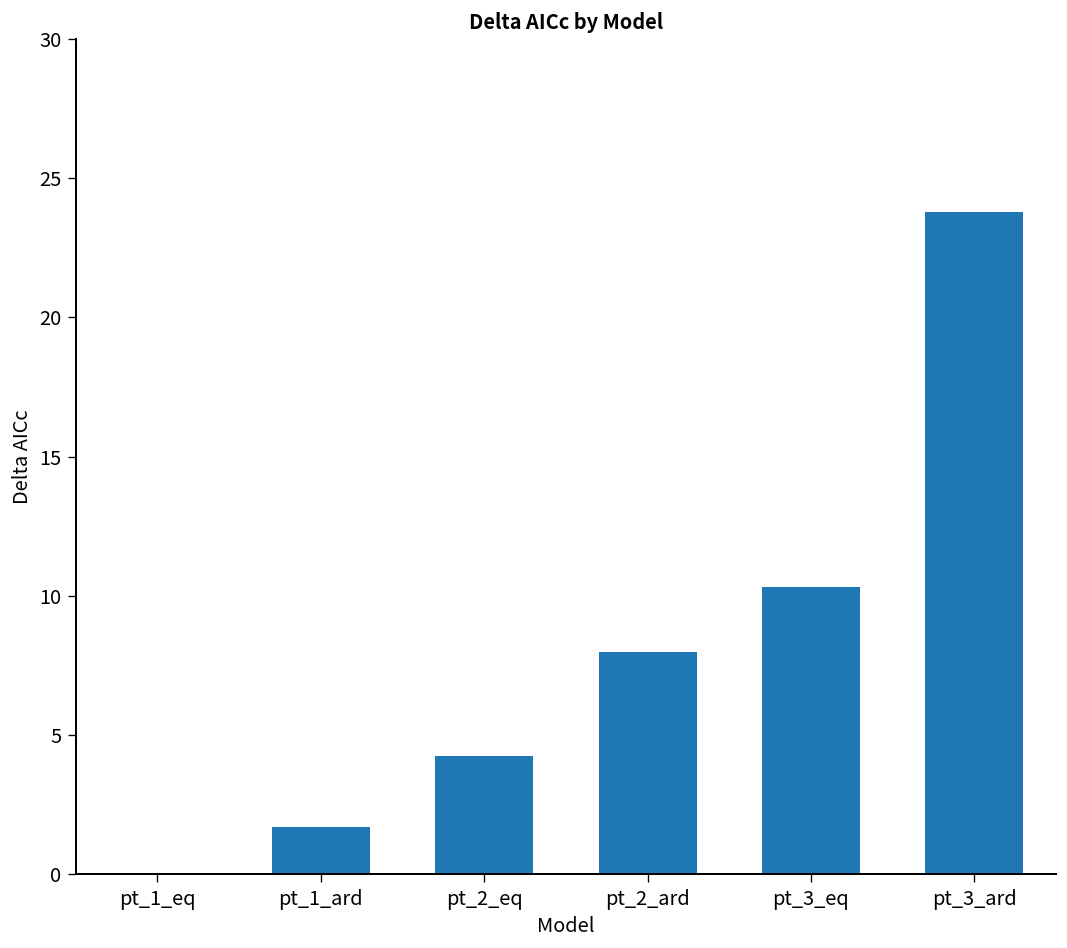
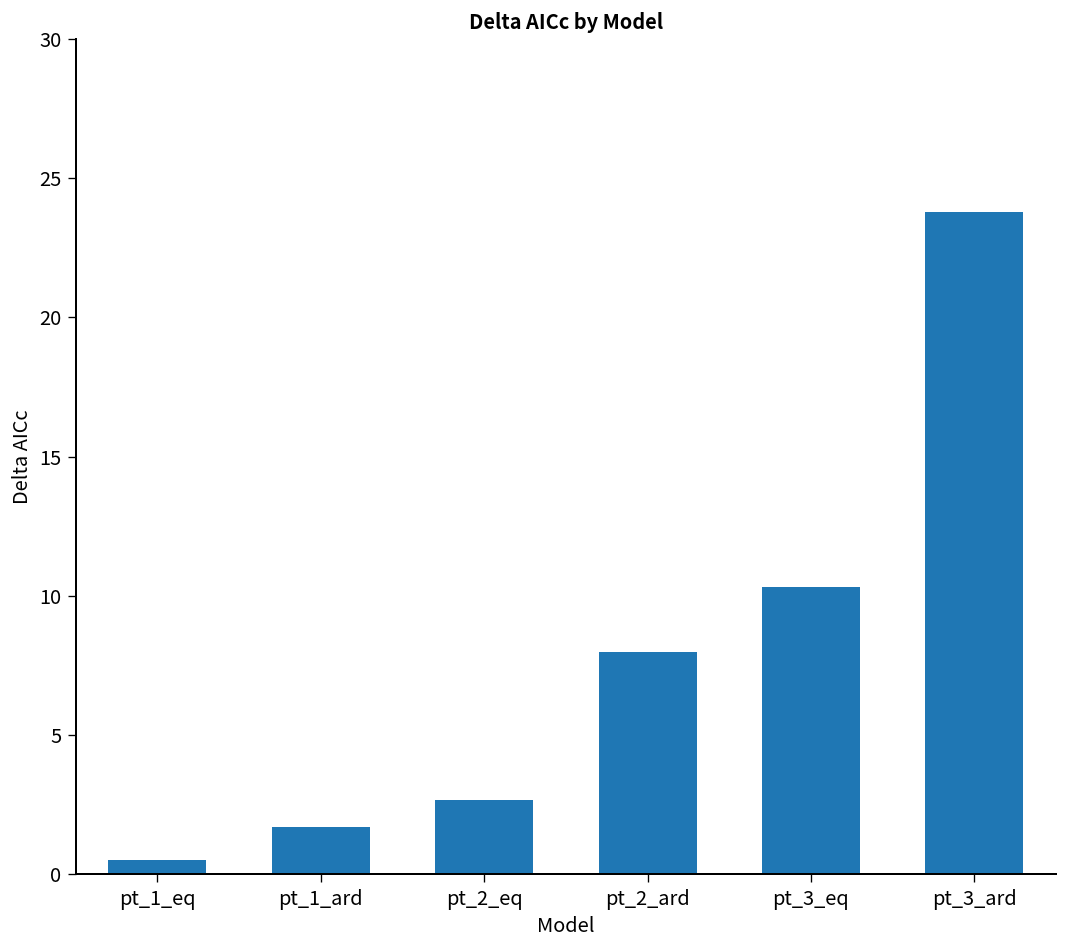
pt_1_eq: 0.0 -> 0.5
pt_2_eq: 4.2 -> 2.7
